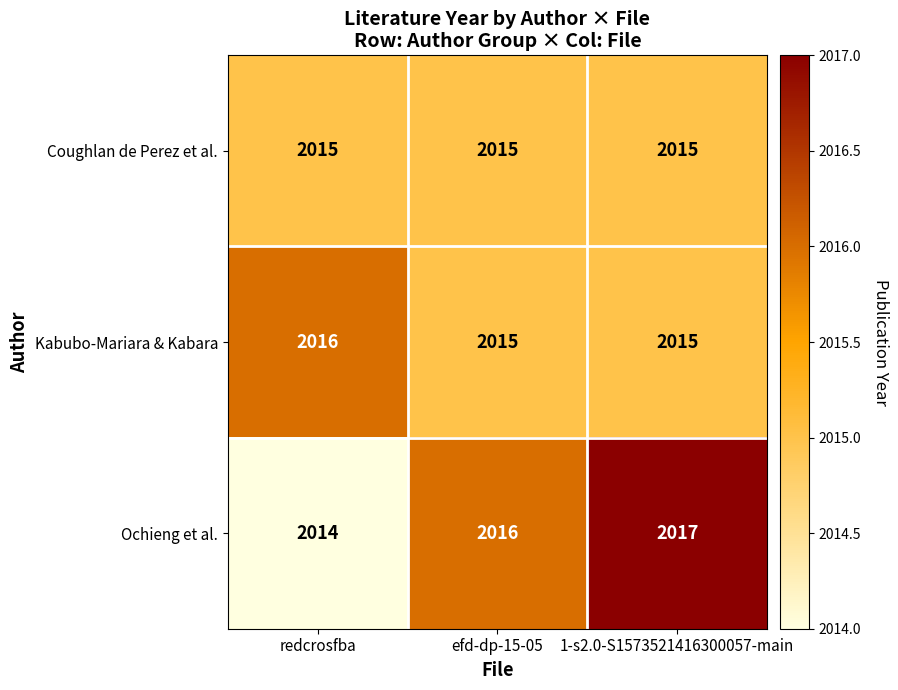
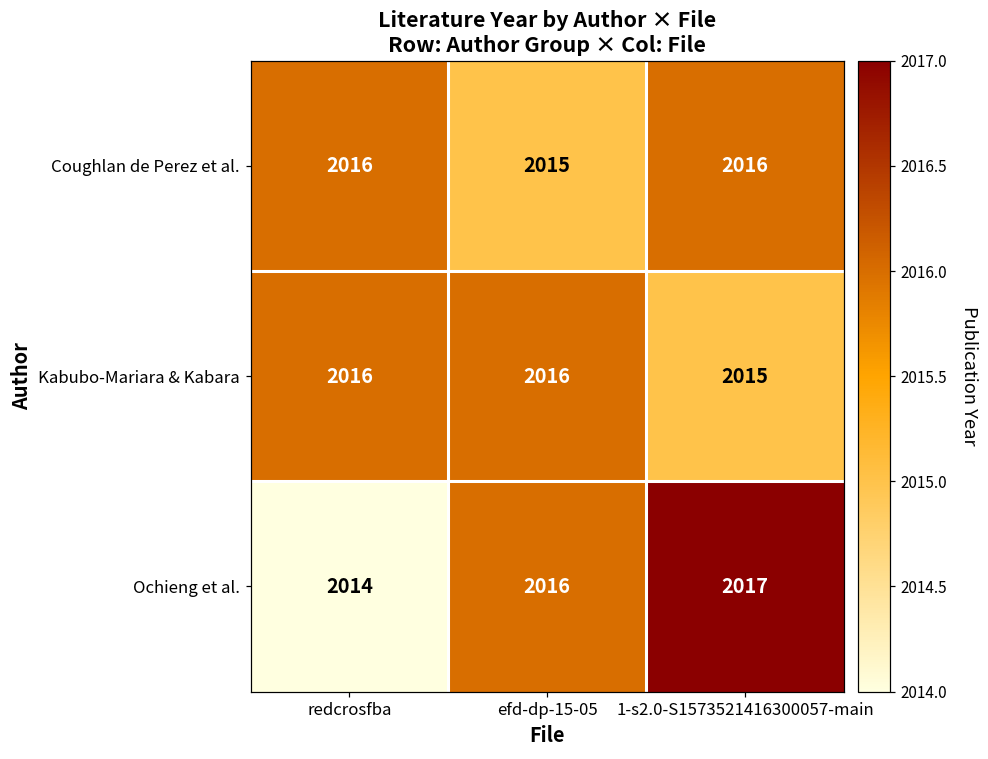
Coughlan de Perez et al., redcrosfba: 2015 -> 2016
Coughlan de Perez et al., 1-s2.0-S1573521416300057-main: 2015 -> 2016
Kabubo-Mariara & Kabara, efd-dp-15-05: 2015 -> 2016
